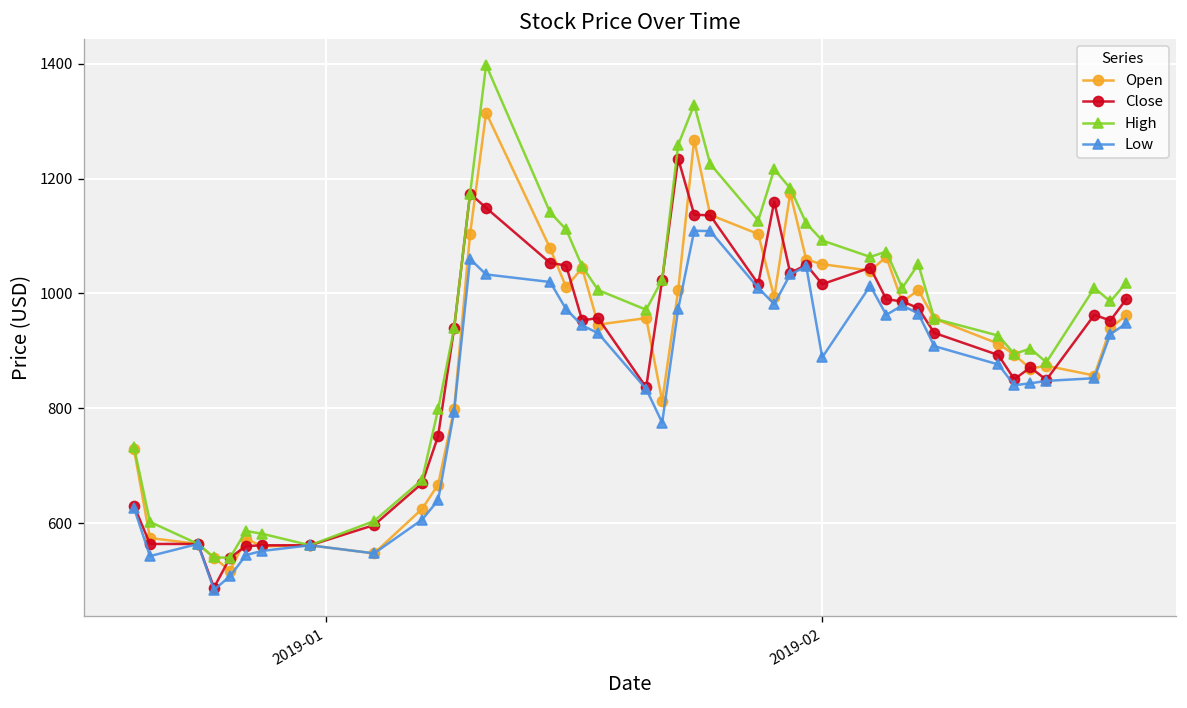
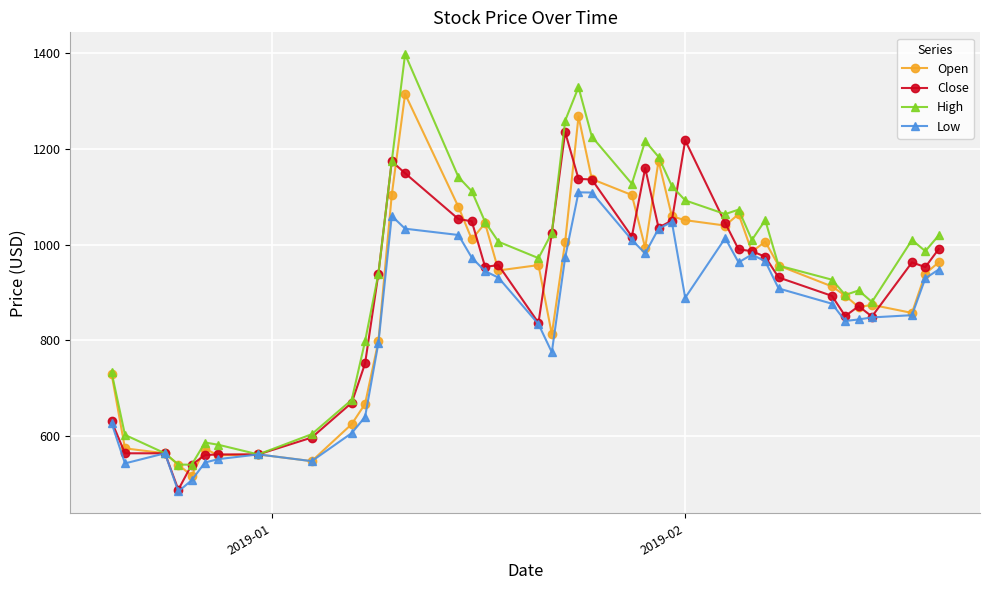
Close, 2019-02: 1020 -> 1220
